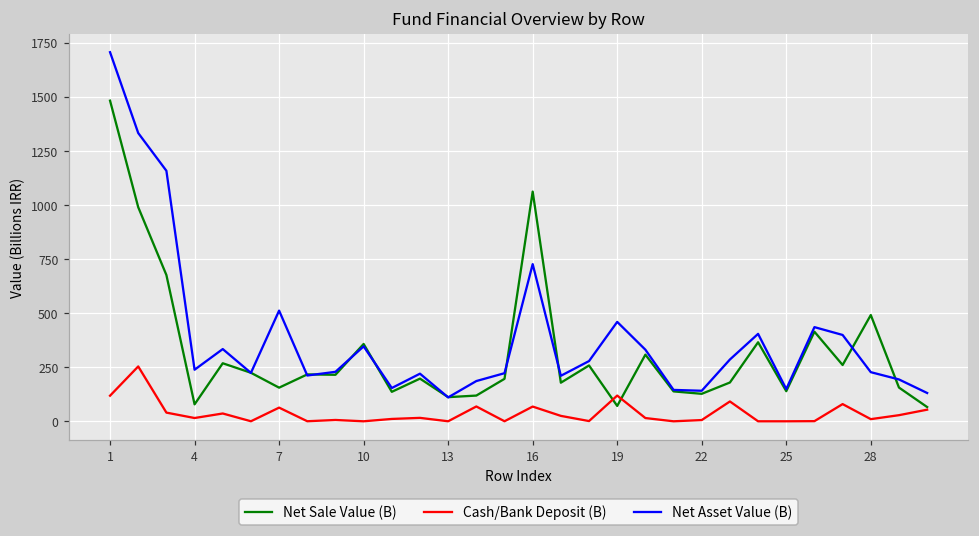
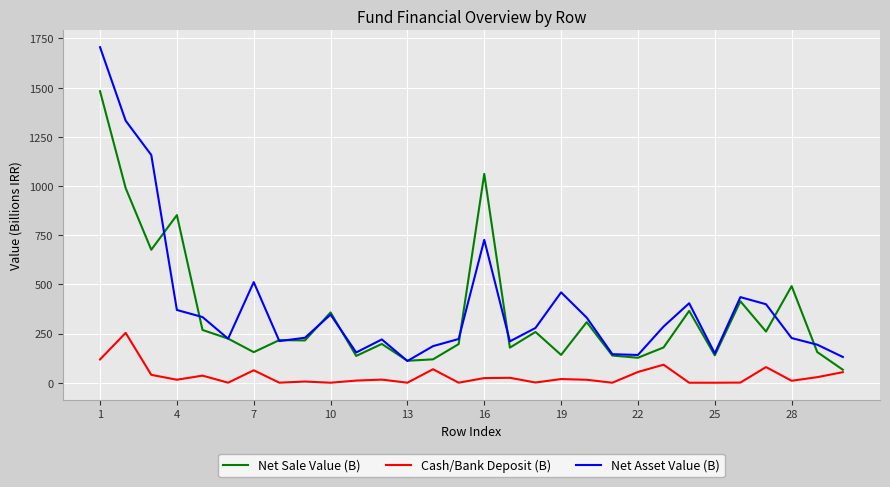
Net Sale Value (B), 4: 80 -> 850
Net Asset Value (B), 4: 240 -> 370
Cash/Bank Deposit (B), 16: 70 -> 20
Net Sale Value (B), 19: 70 -> 140
Cash/Bank Deposit (B), 19: 120 -> 20
Cash/Bank Deposit (B), 22: 10 -> 50
